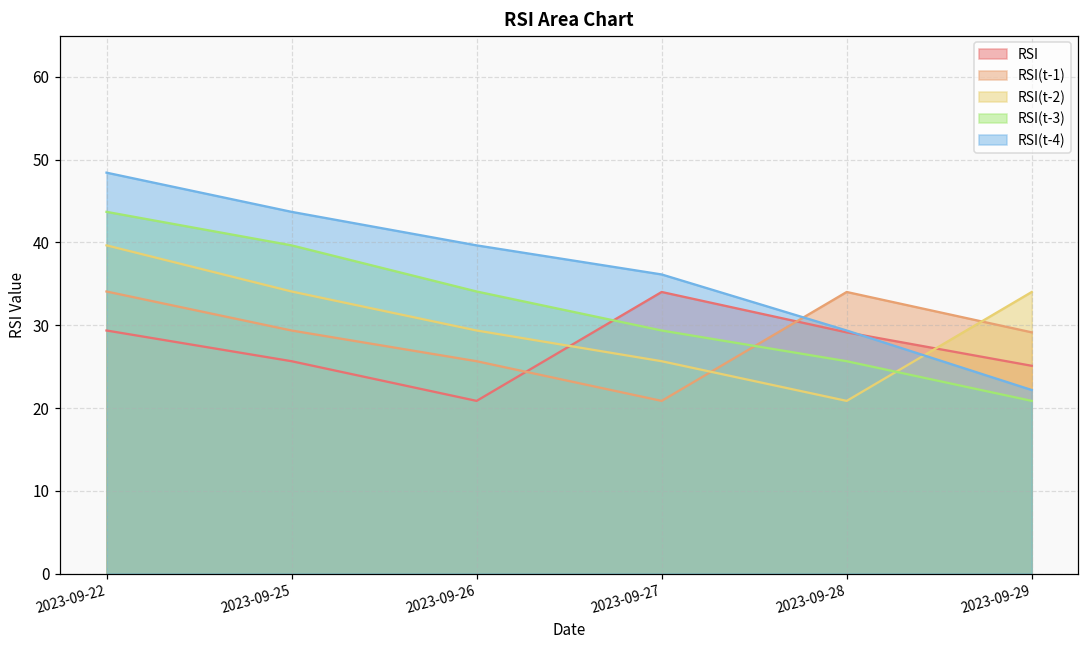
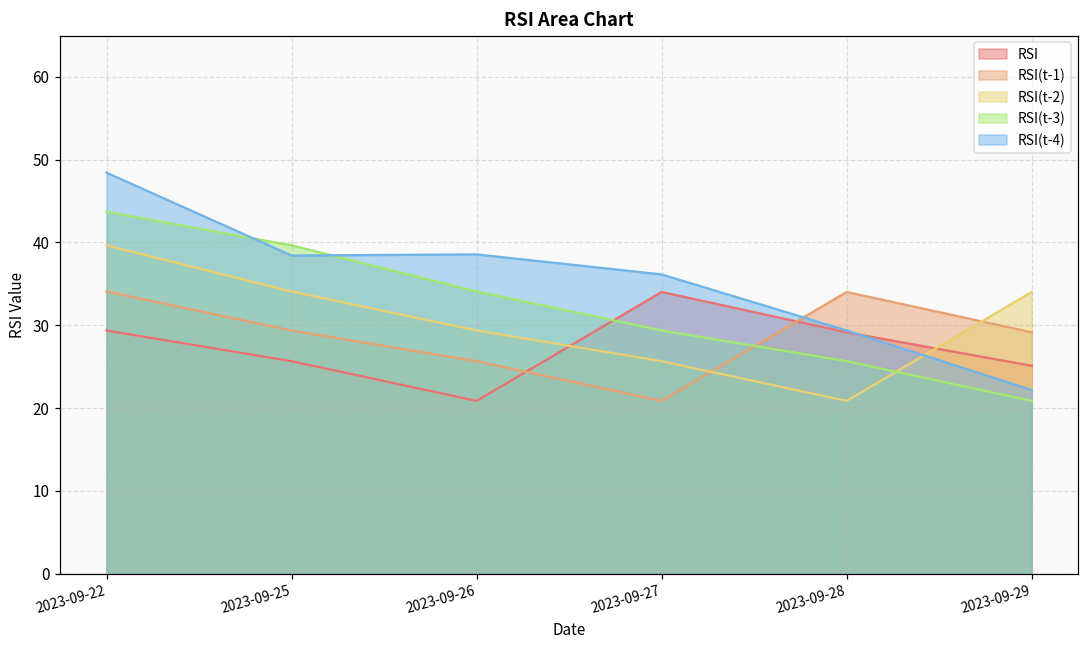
RSI(t-4), 2023-09-25: 44 -> 38
RSI(t-4), 2023-09-26: 40 -> 39
